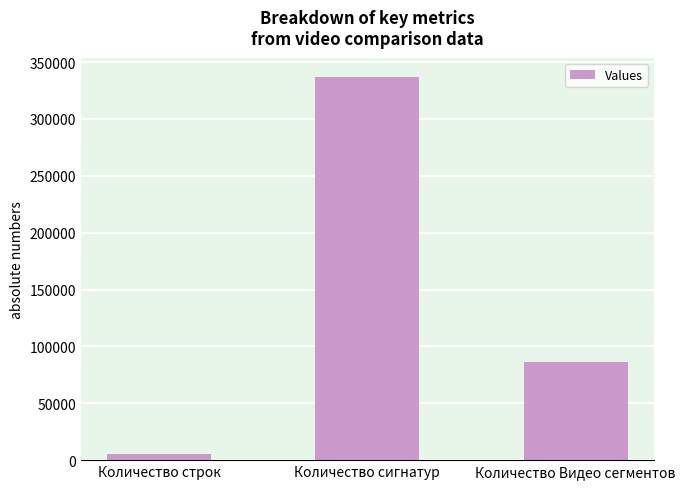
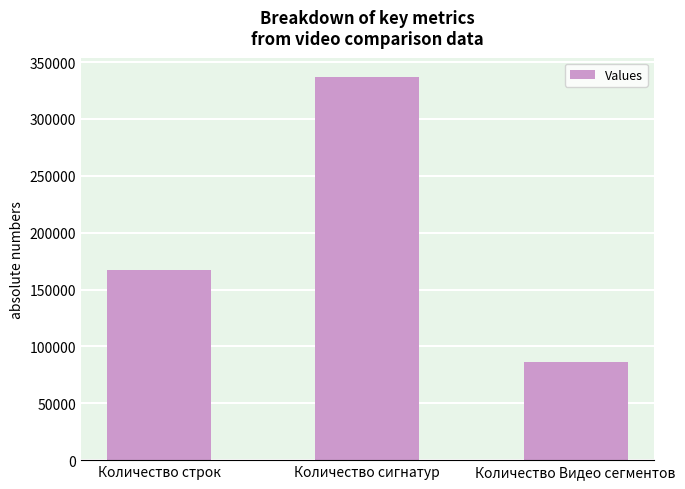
Количество строк: 6000 -> 167000
